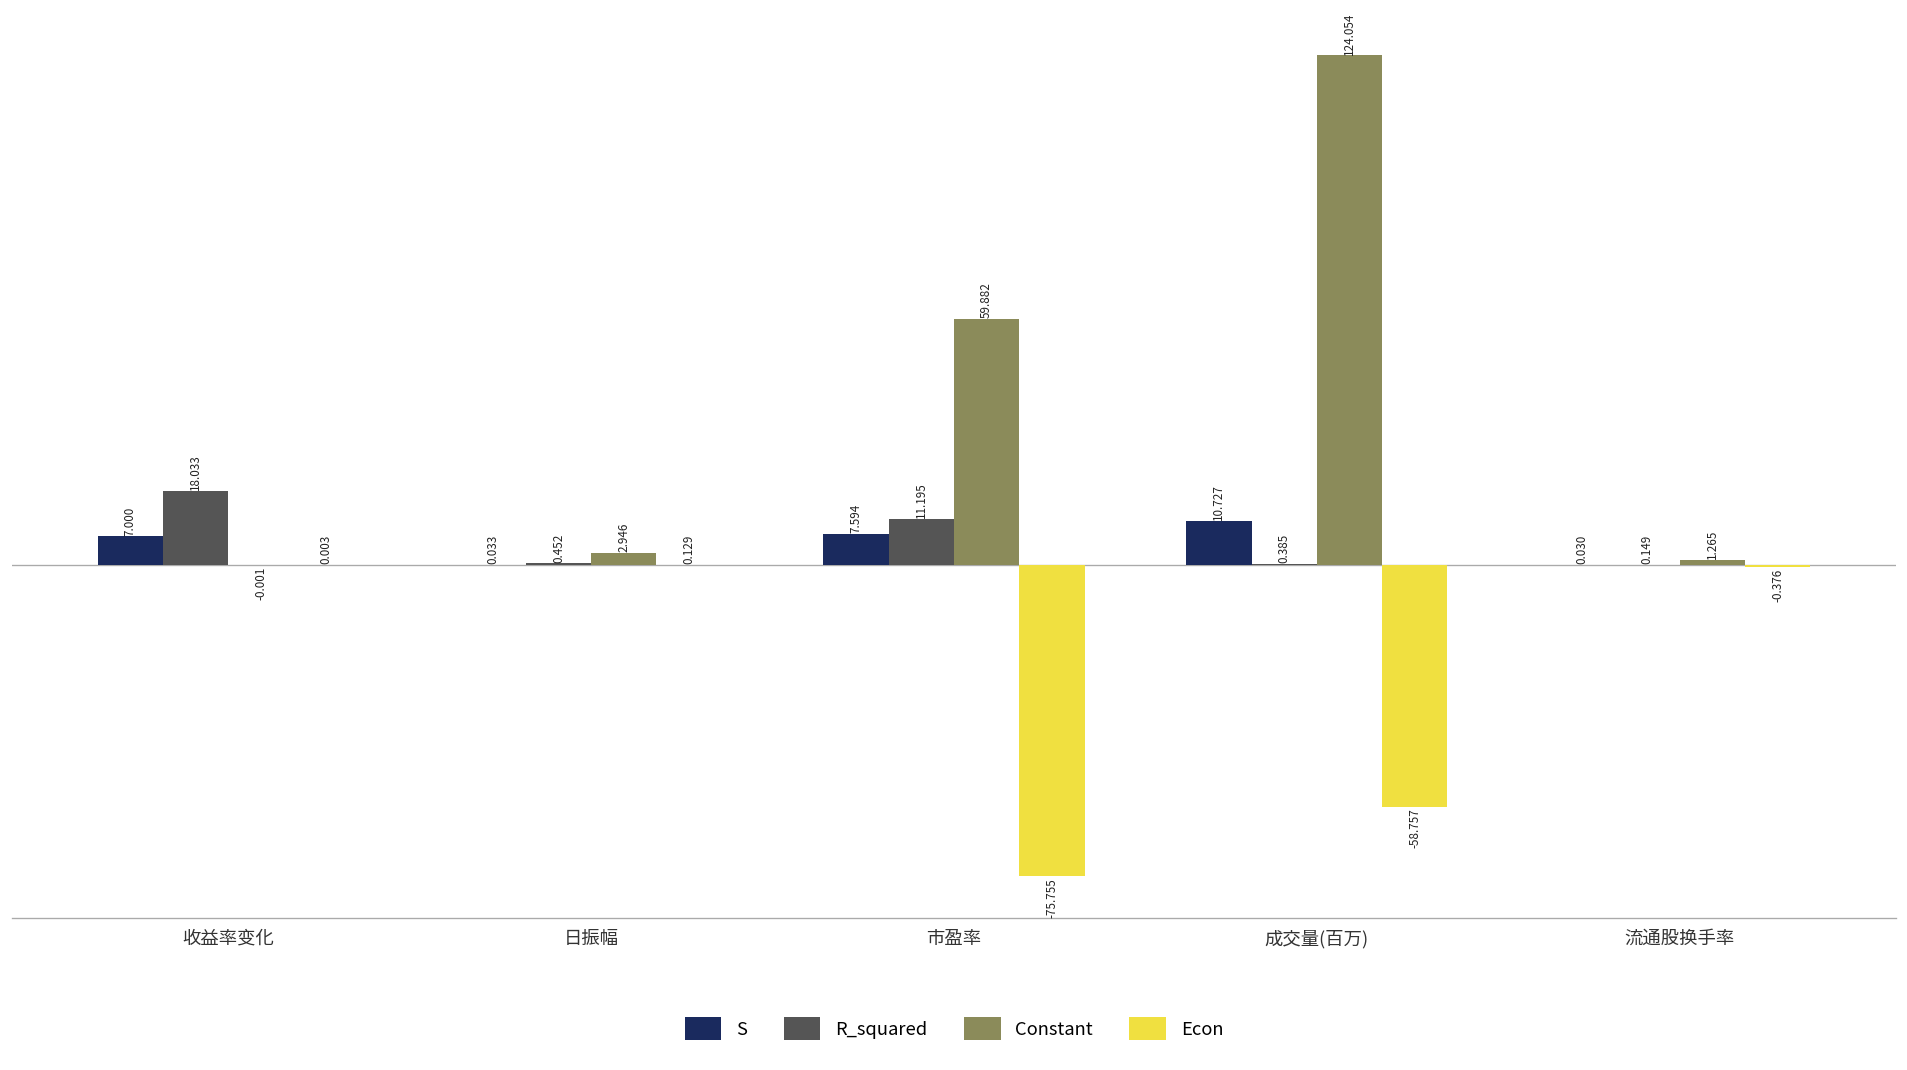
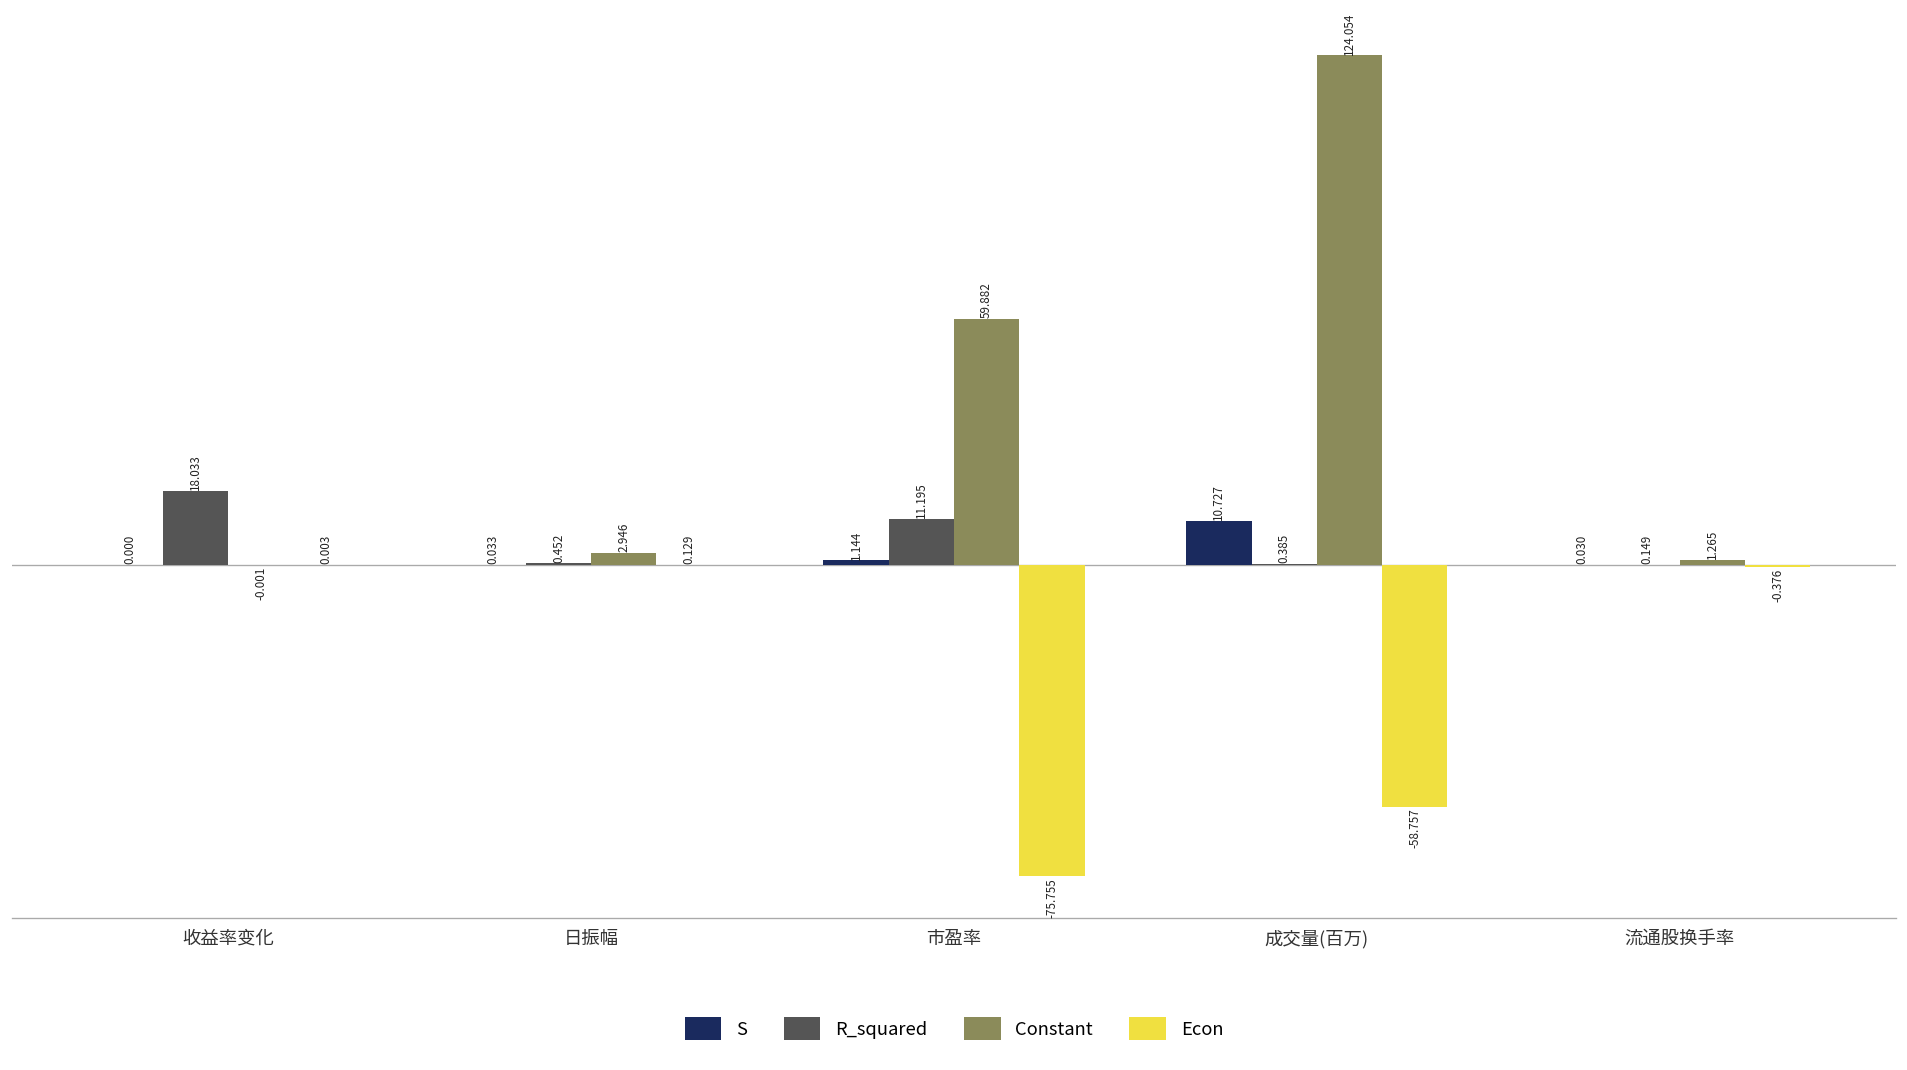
S, 收益率变化: 7.000 -> 0.000
S, 市盈率: 7.594 -> 1.144
